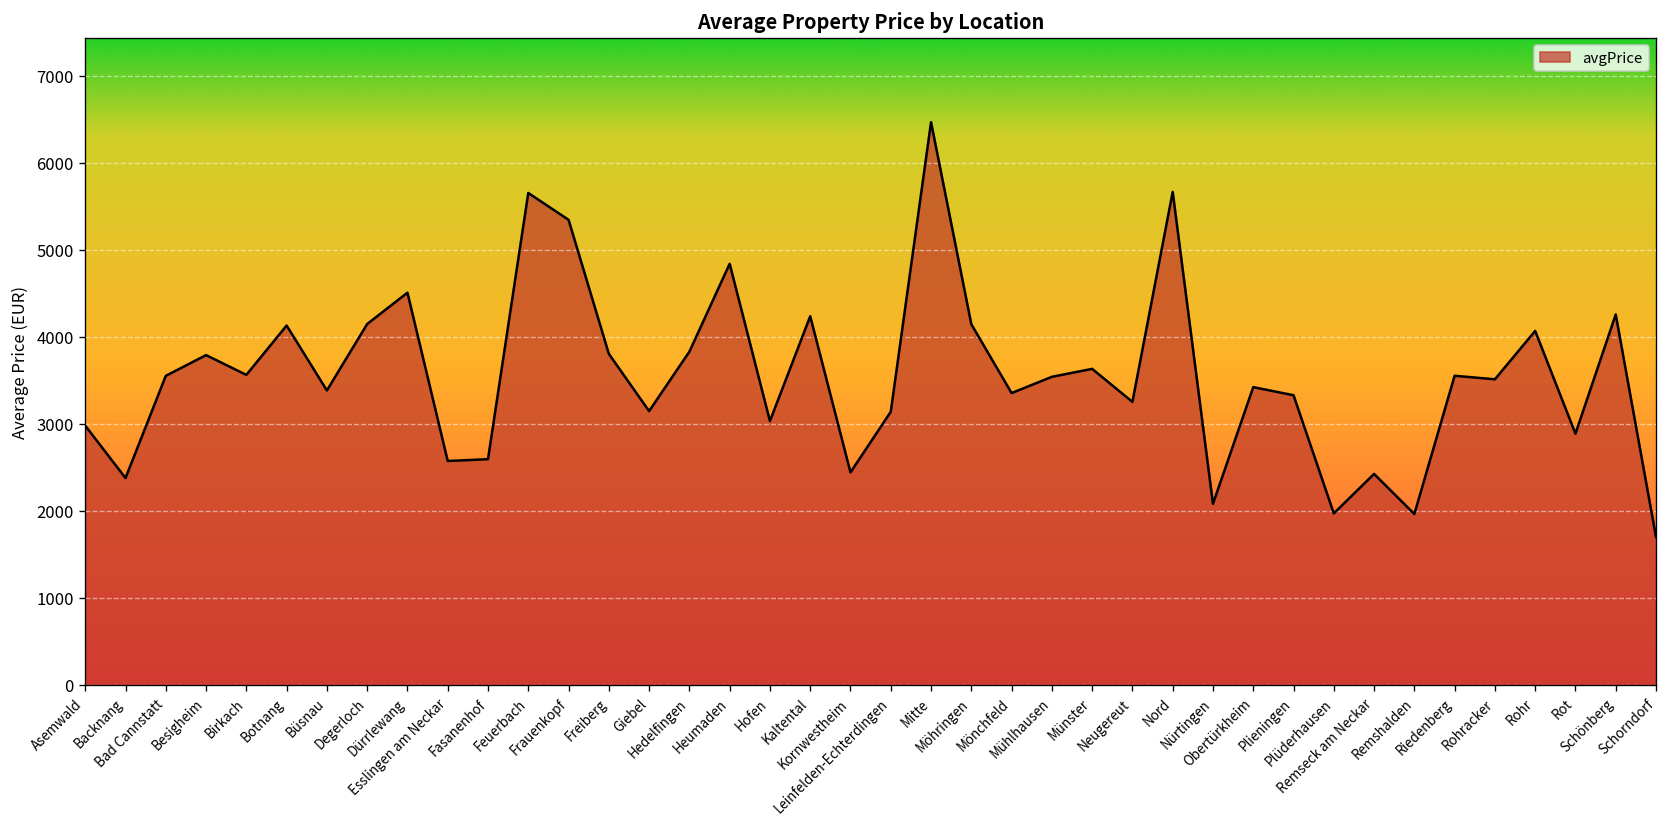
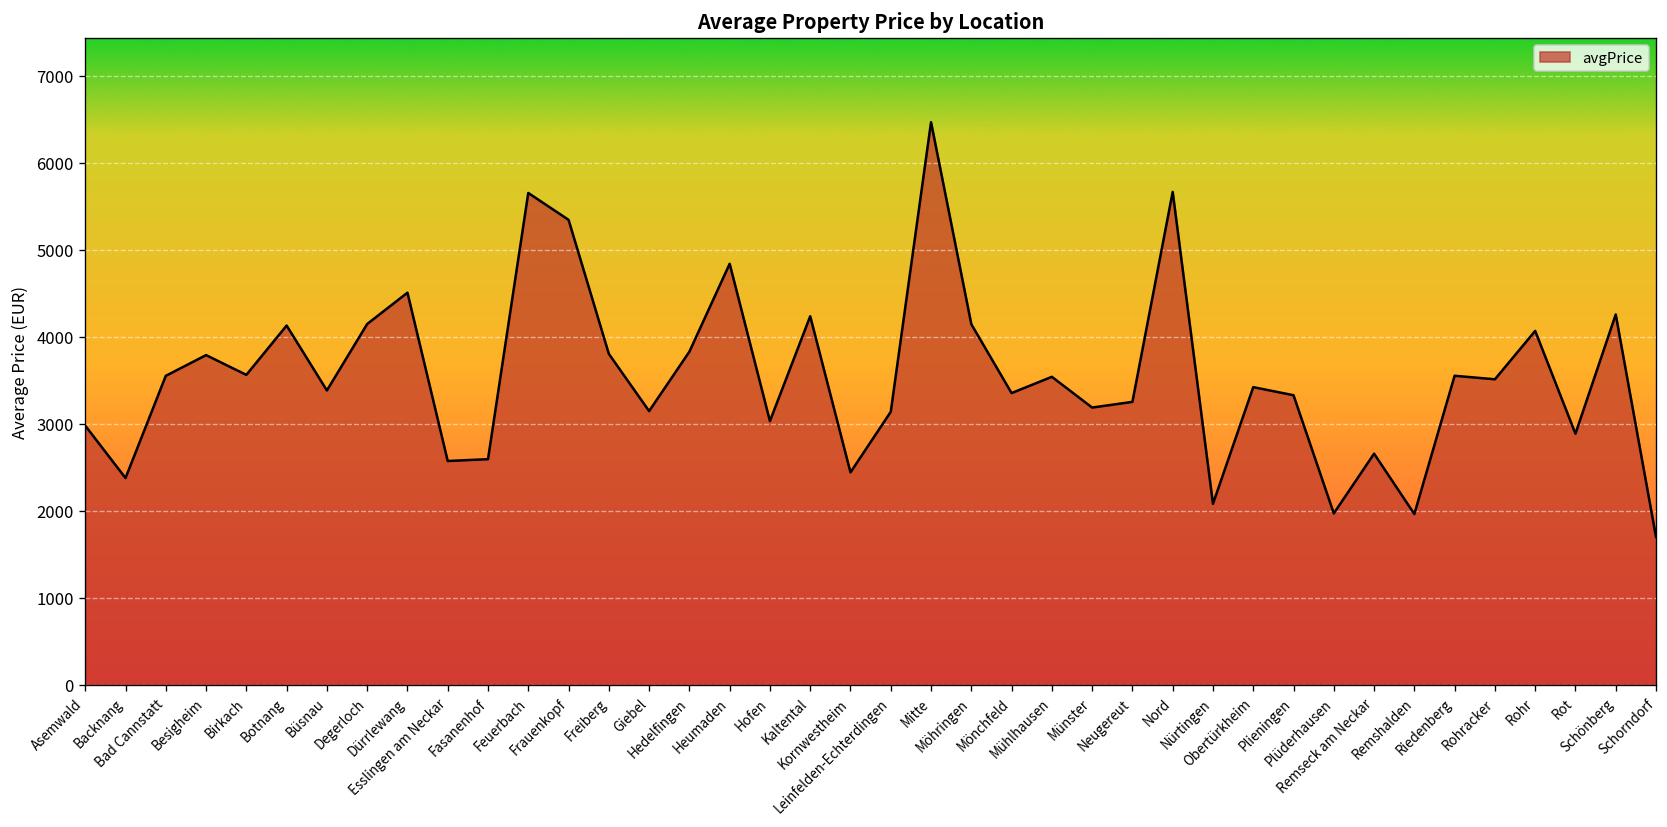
Münster: 3600 -> 3200
Remseck am Neckar: 2400 -> 2700
